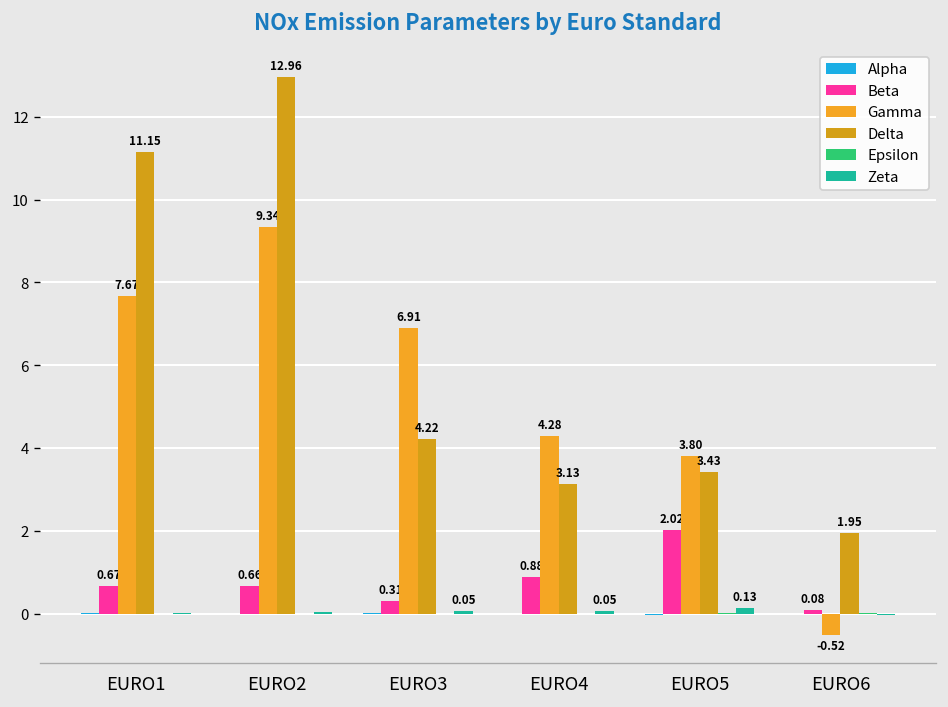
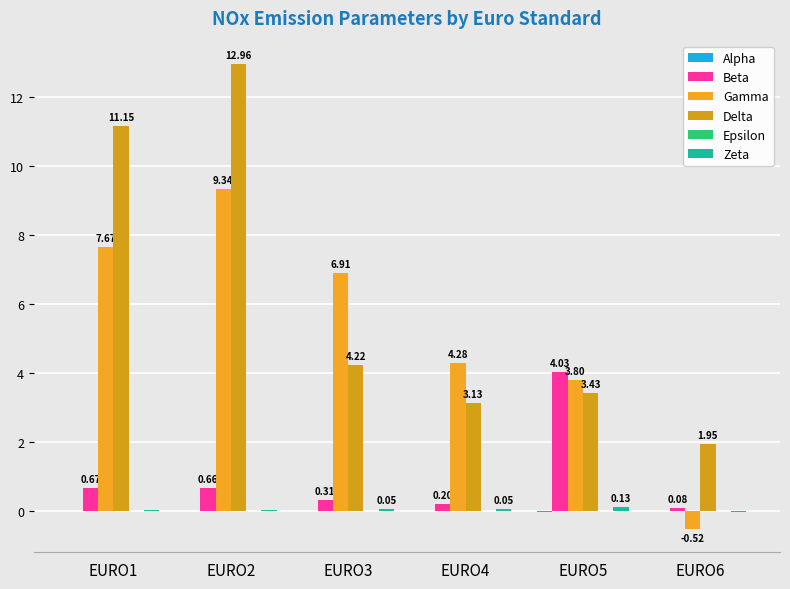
Beta, EURO4: 0.88 -> 0.20
Beta, EURO5: 2.02 -> 4.03
